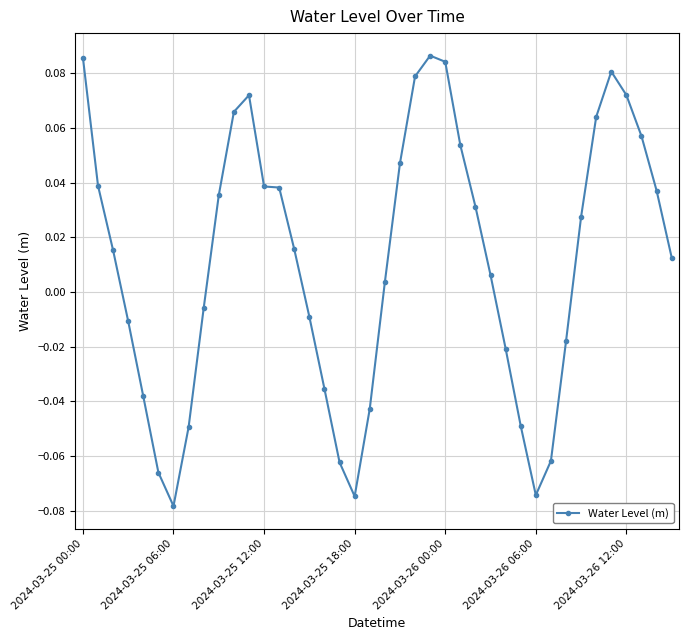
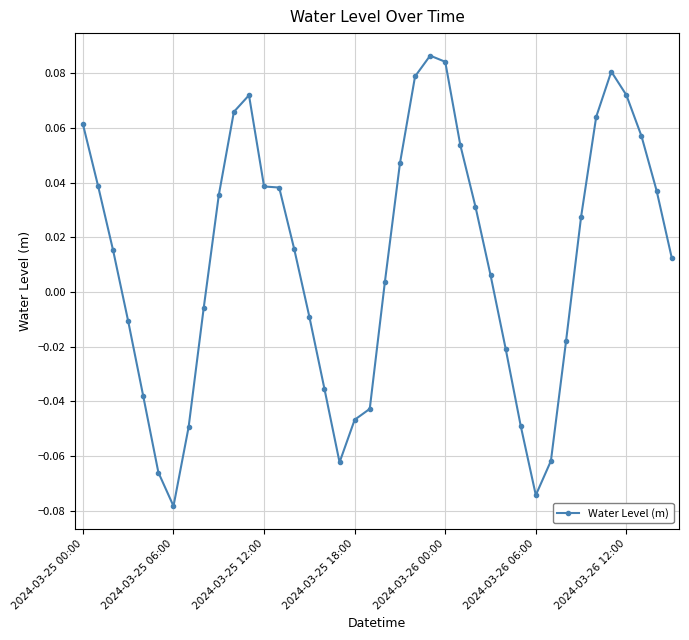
2024-03-25 00:00: 0.086 -> 0.061
2024-03-25 18:00: -0.075 -> -0.047
